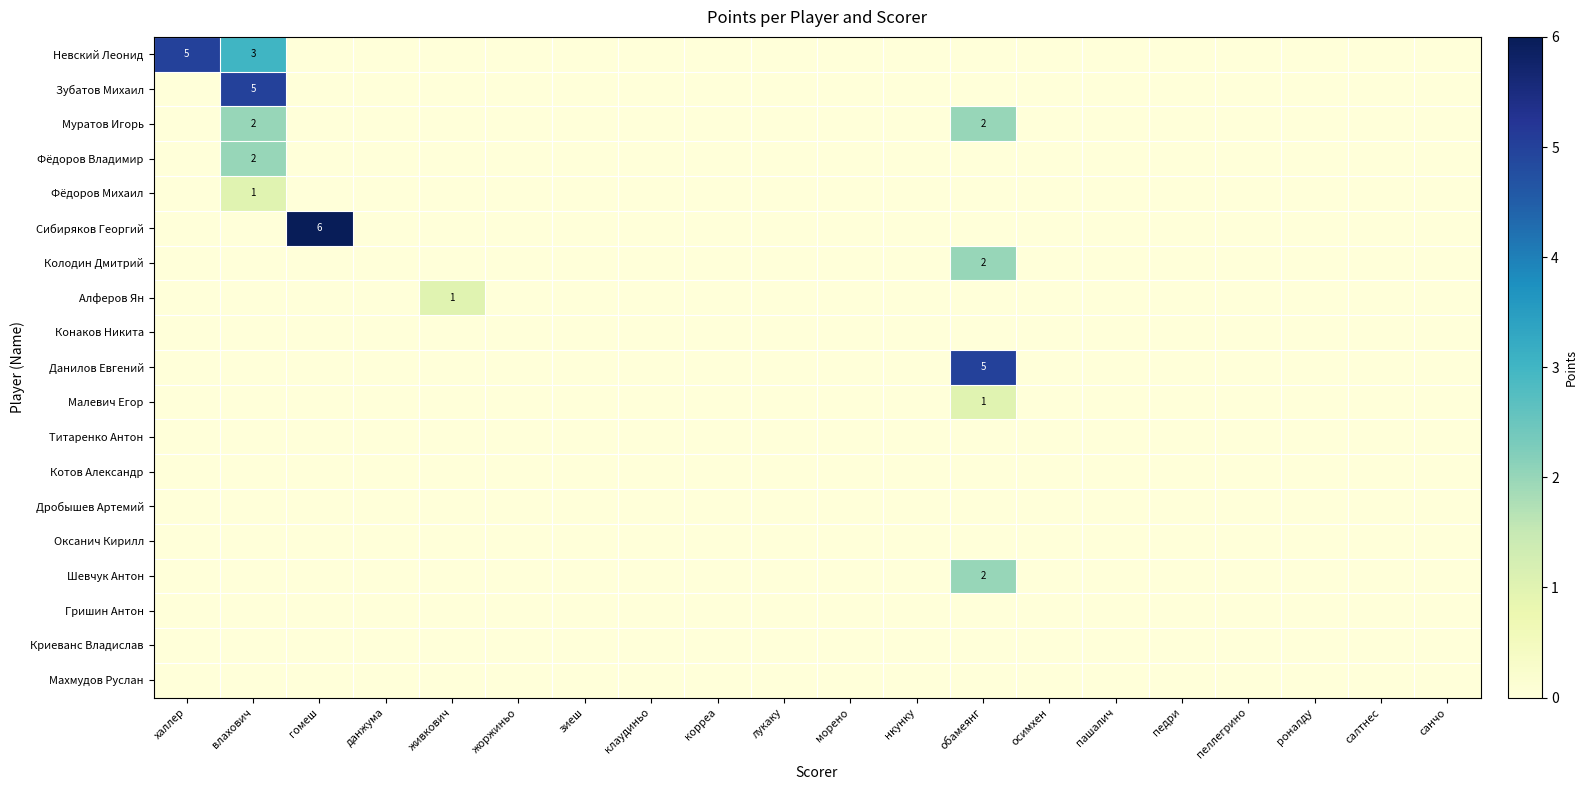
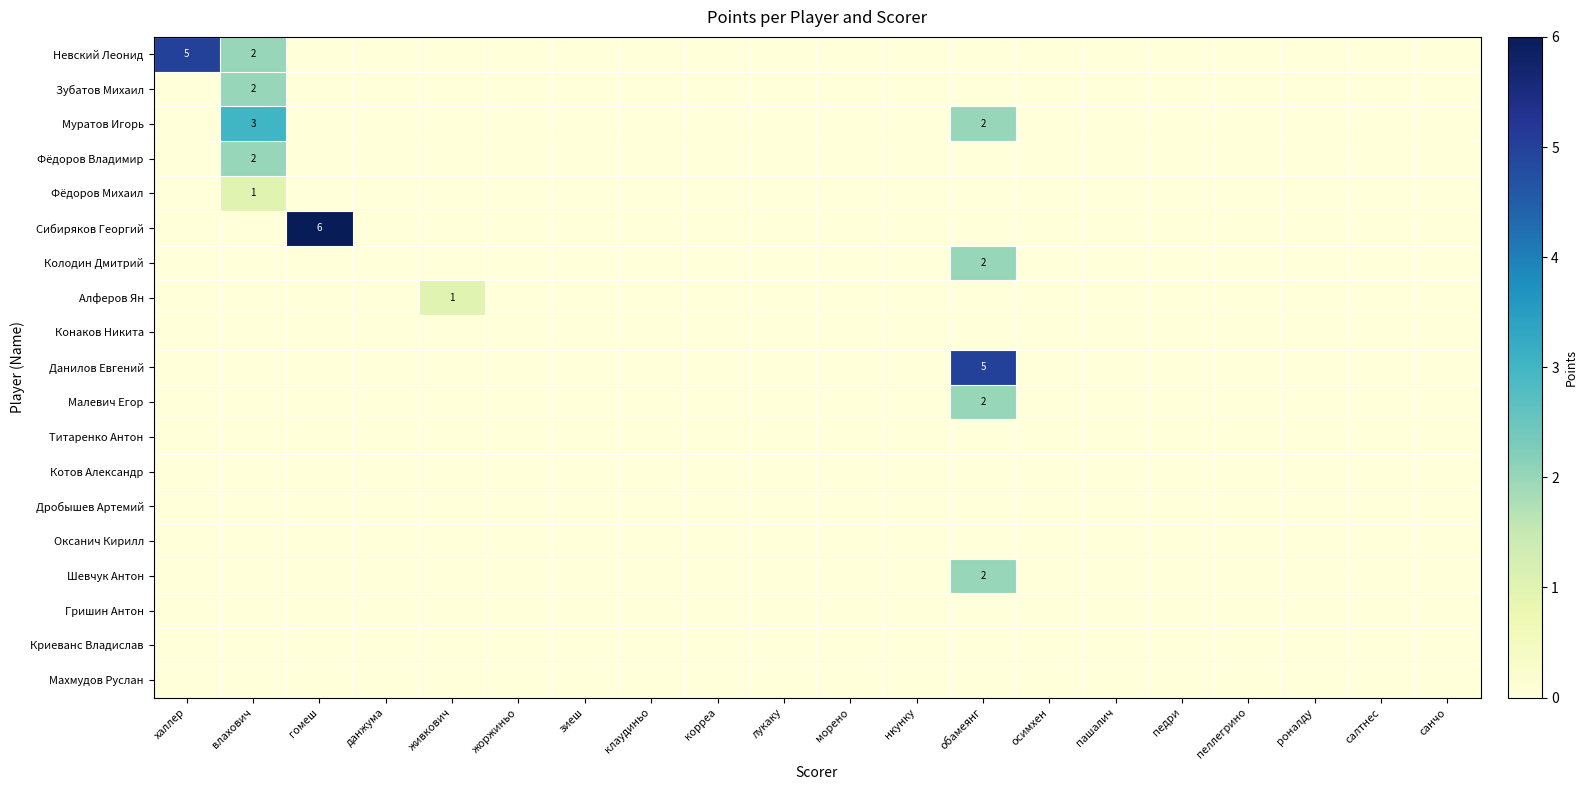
Невский Леонид, влахович: 3 -> 2
Зубатов Михаил, влахович: 5 -> 2
Муратов Игорь, влахович: 2 -> 3
Малевич Егор, обамеянг: 1 -> 2
